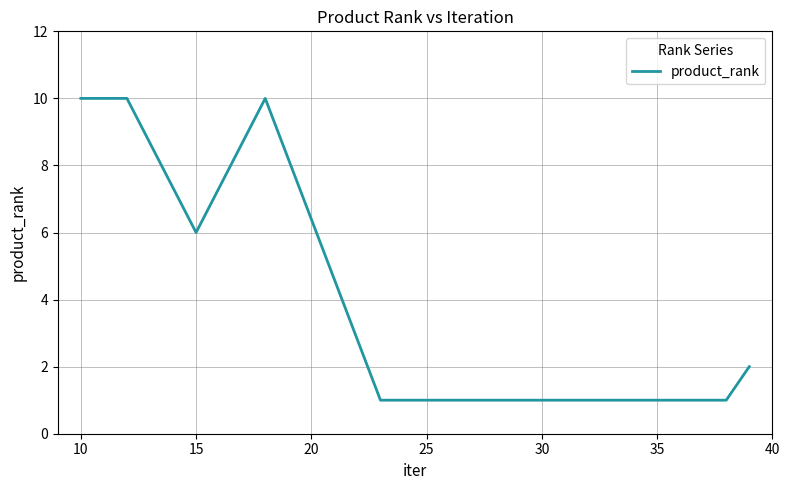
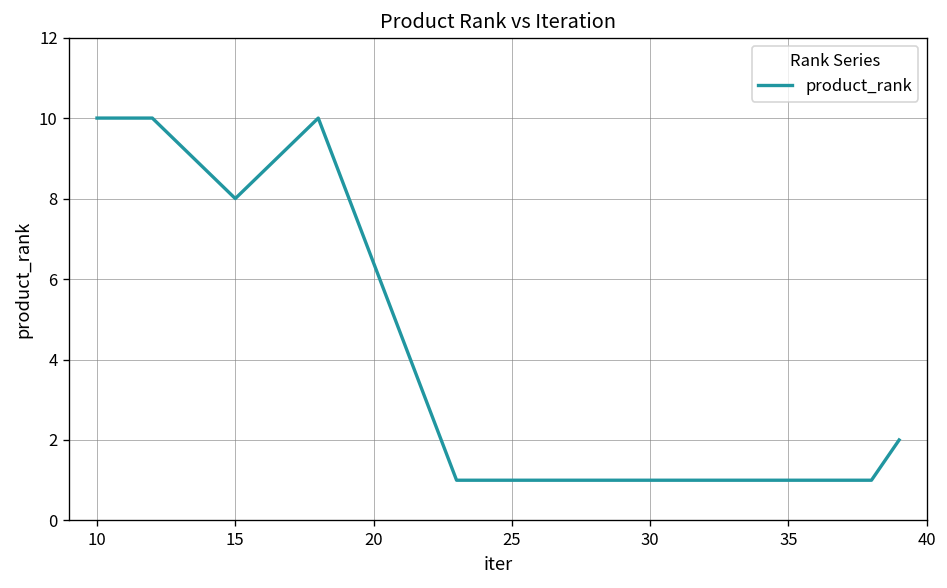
15: 6 -> 8
